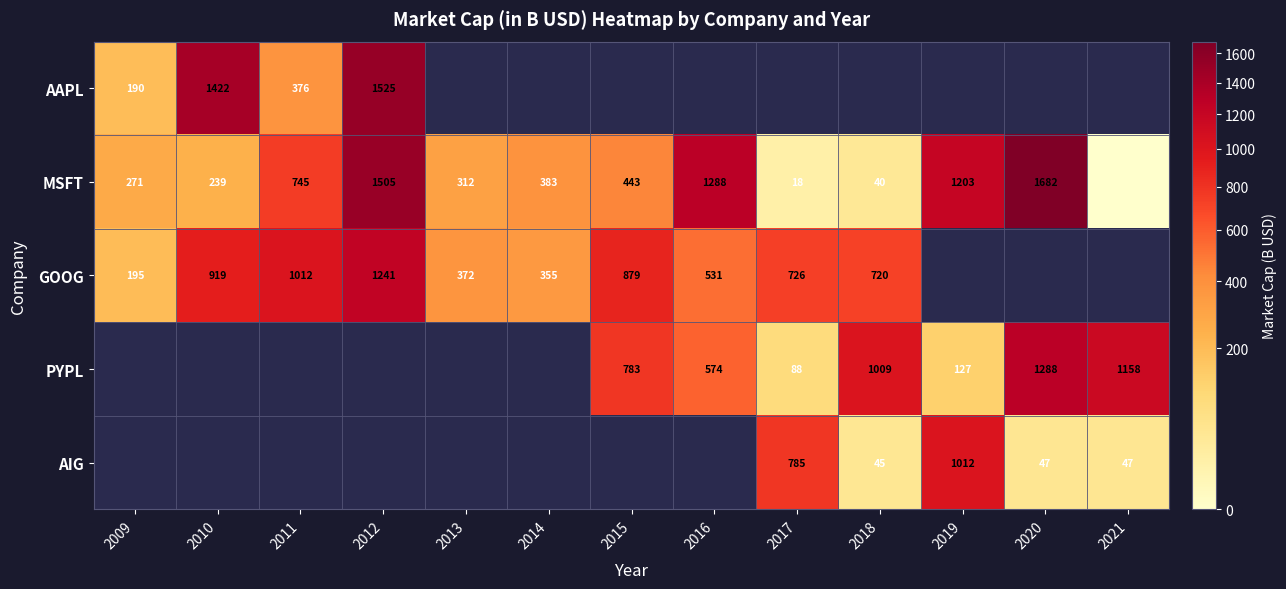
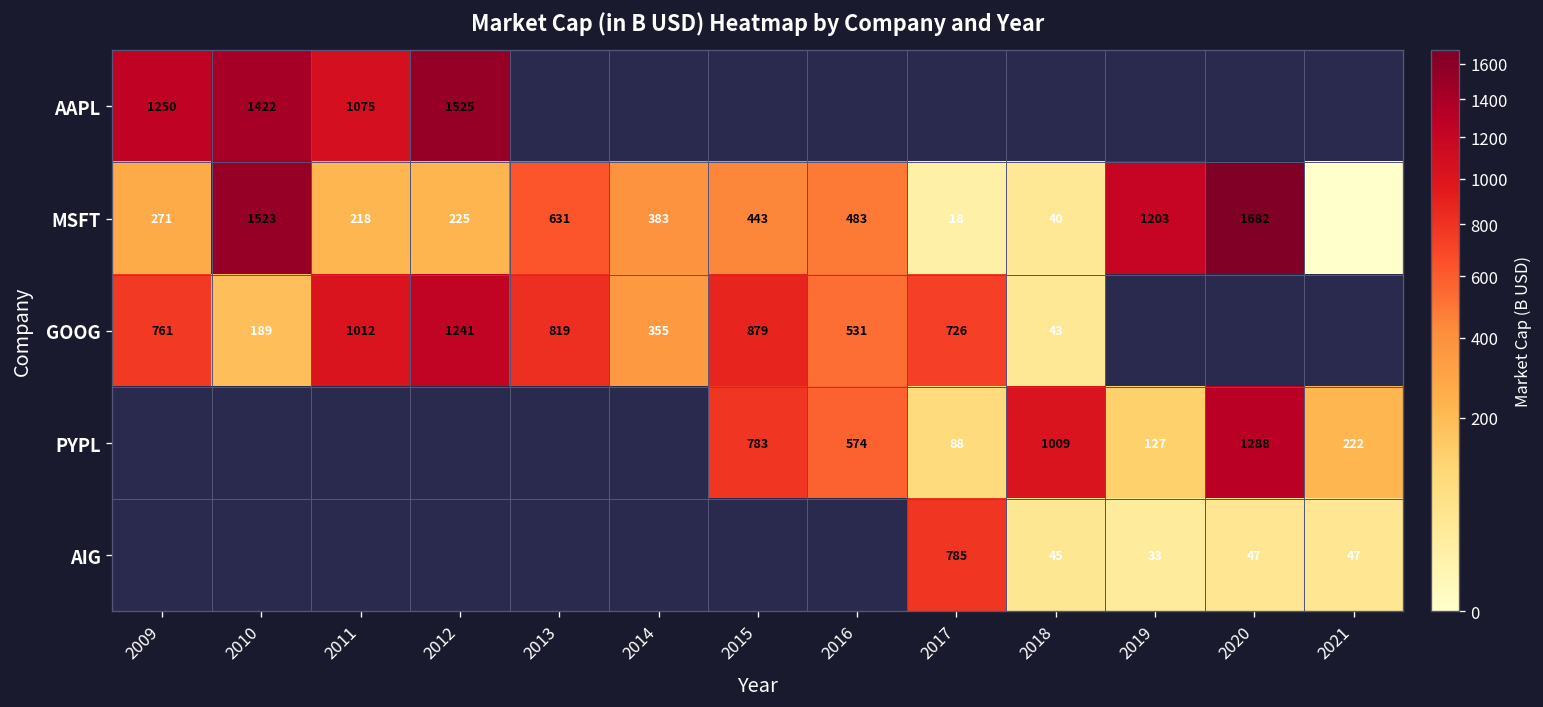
AAPL, 2009: 190 -> 1250
AAPL, 2011: 376 -> 1075
MSFT, 2010: 239 -> 1523
MSFT, 2011: 745 -> 218
MSFT, 2012: 1505 -> 225
MSFT, 2013: 312 -> 631
MSFT, 2016: 1288 -> 483
GOOG, 2009: 195 -> 761
GOOG, 2010: 919 -> 189
GOOG, 2013: 372 -> 819
GOOG, 2018: 720 -> 43
PYPL, 2021: 1158 -> 222
AIG, 2019: 1012 -> 33
